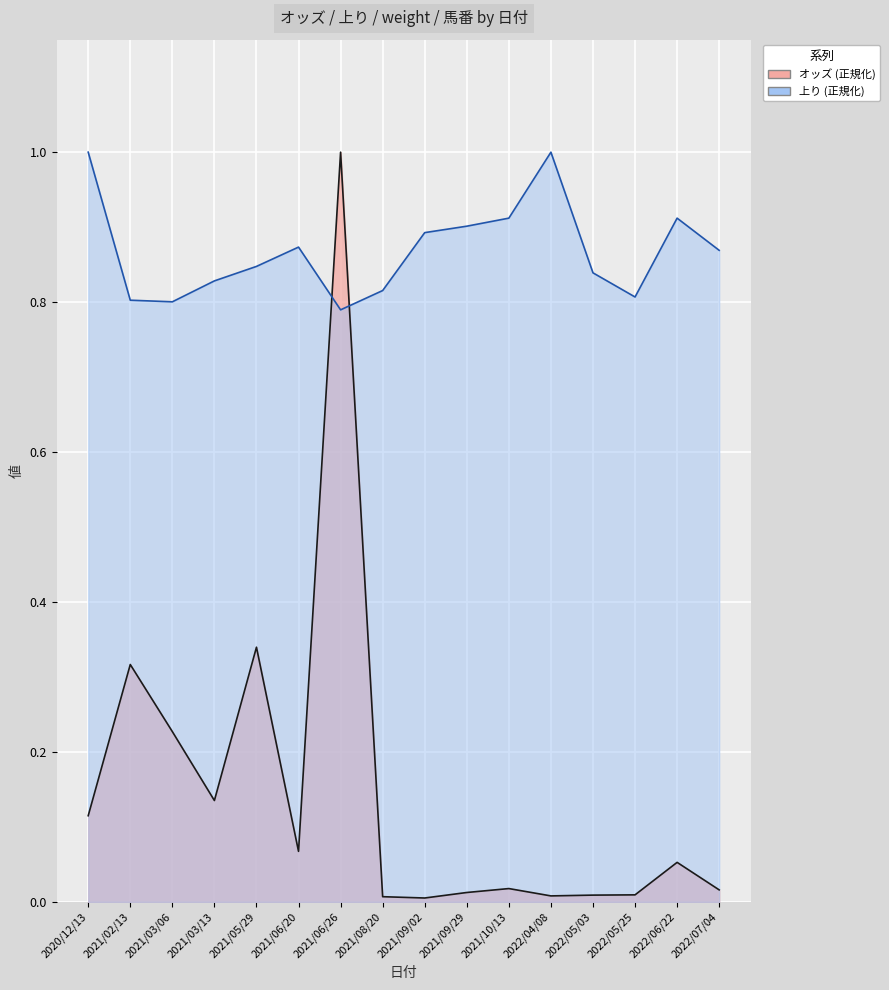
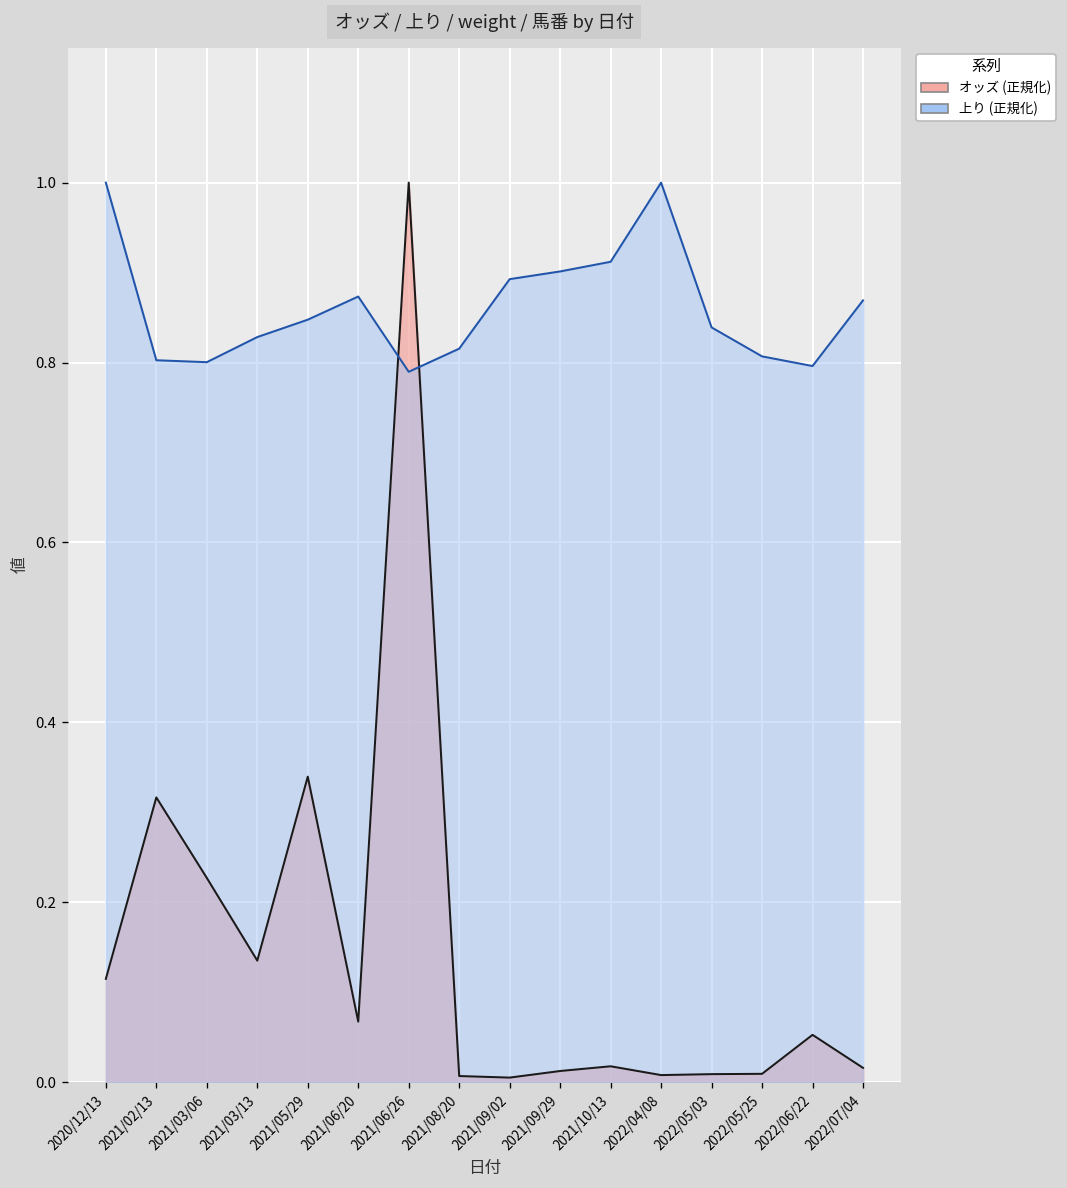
上り (正規化), 2022/06/22: 0.91 -> 0.80
